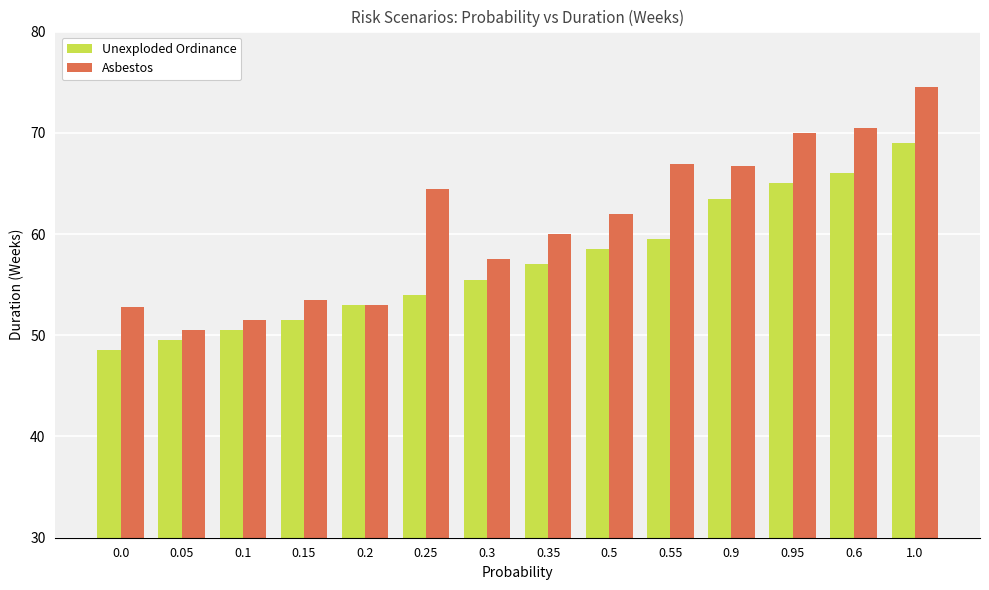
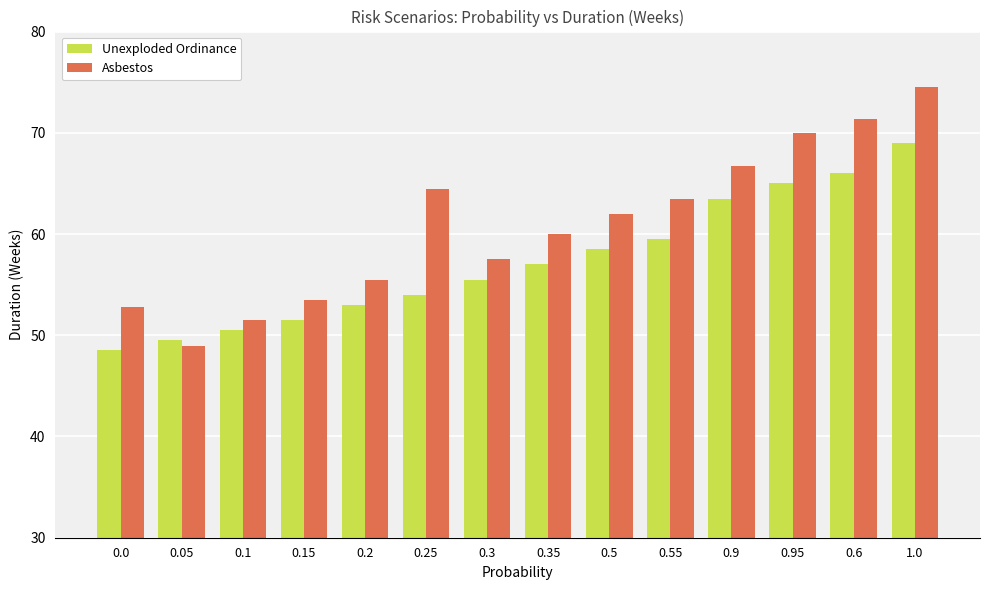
Asbestos, 0.05: 50.5 -> 48.9
Asbestos, 0.2: 53.0 -> 55.5
Asbestos, 0.55: 66.9 -> 63.5
Asbestos, 0.6: 70.5 -> 71.4
